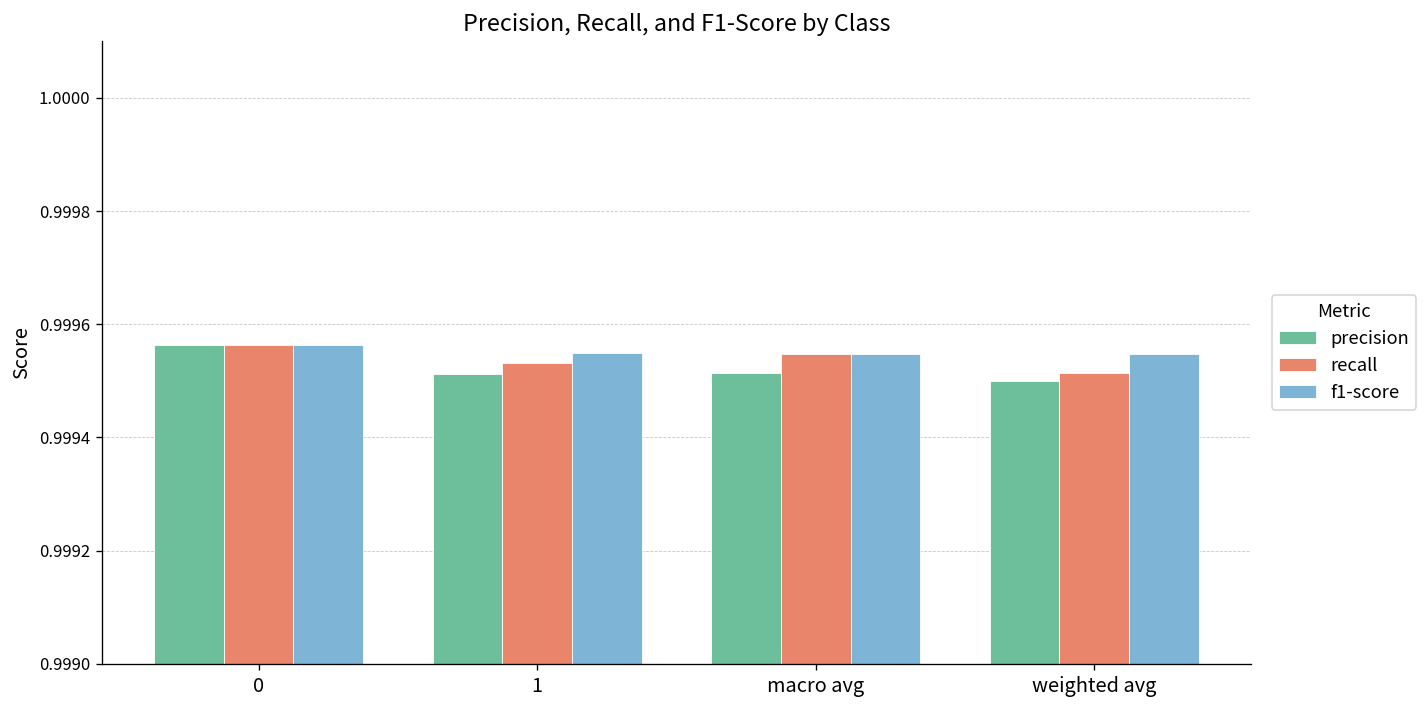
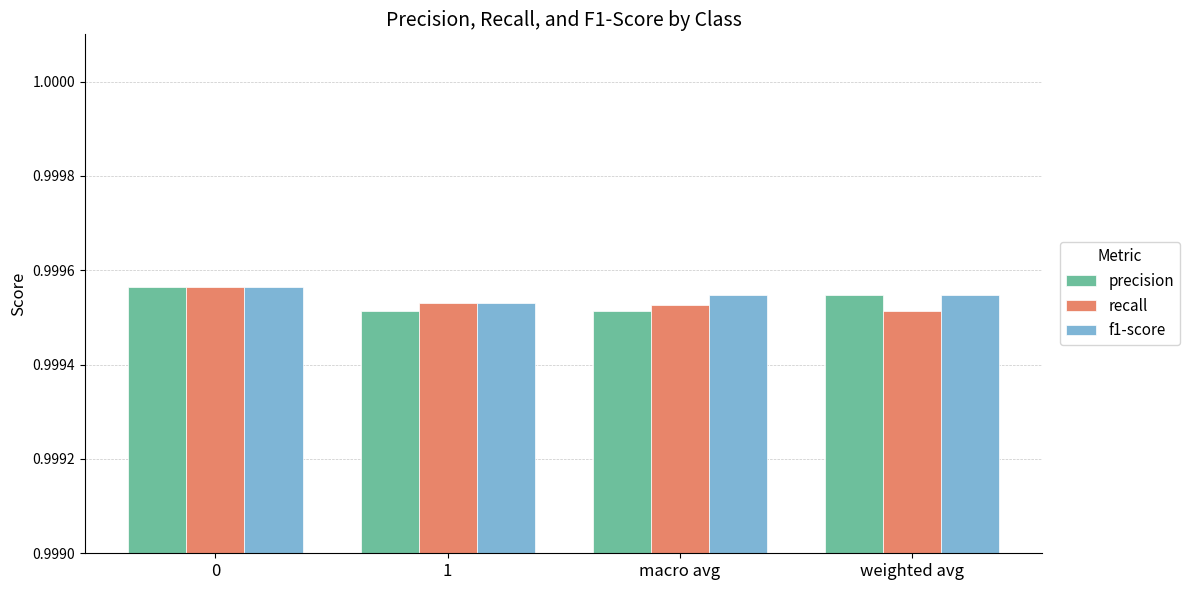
f1-score, 1: 0.99955 -> 0.99953
recall, macro avg: 0.99955 -> 0.99953
precision, weighted avg: 0.99950 -> 0.99955
